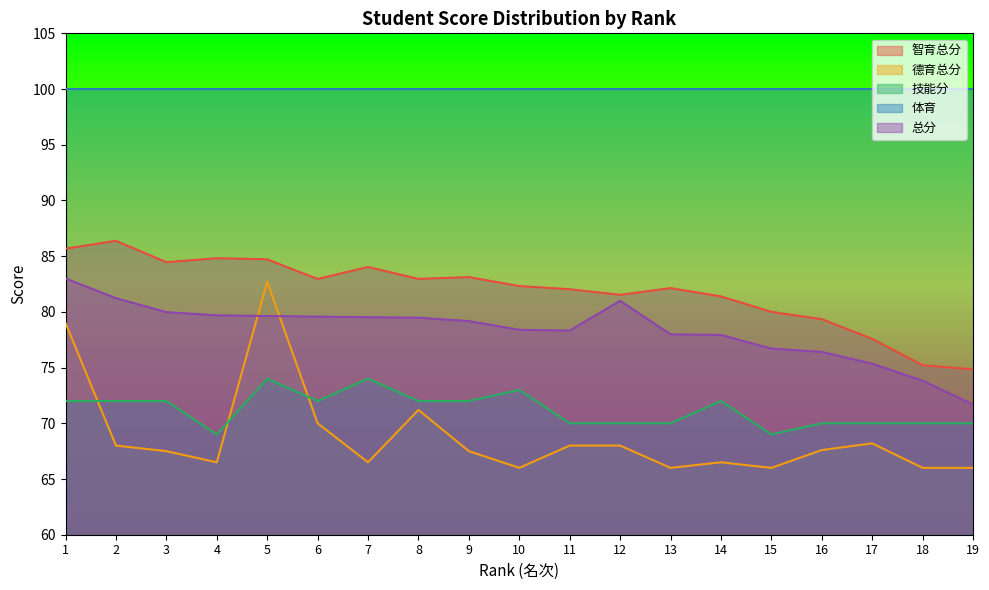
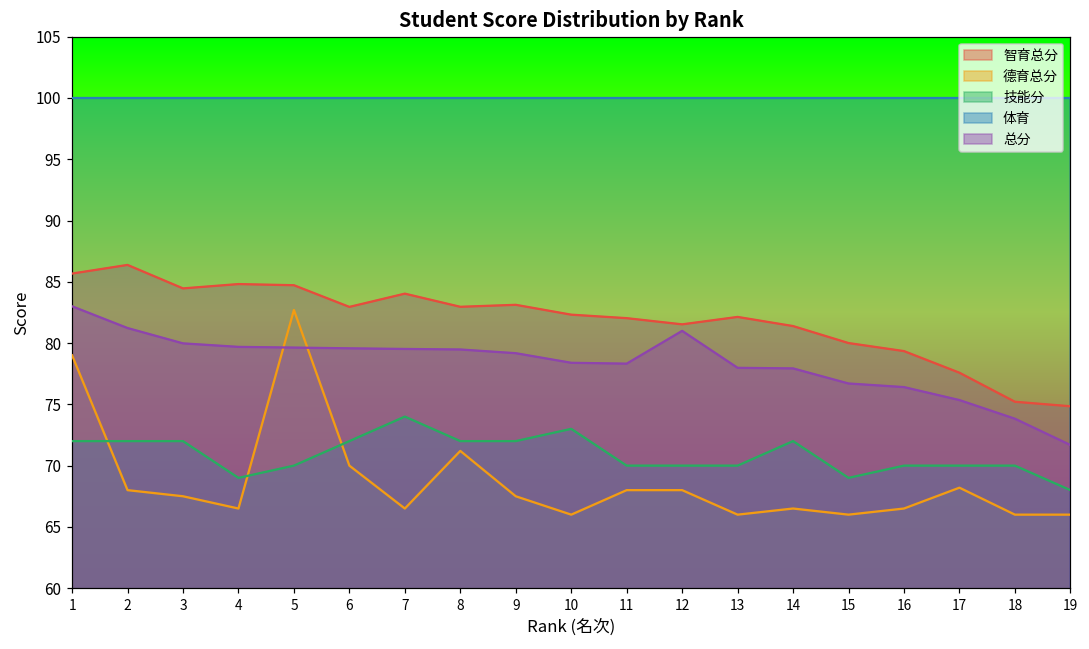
技能分, 5: 74 -> 70
德育总分, 16: 67.6 -> 66.5
技能分, 19: 70 -> 68
